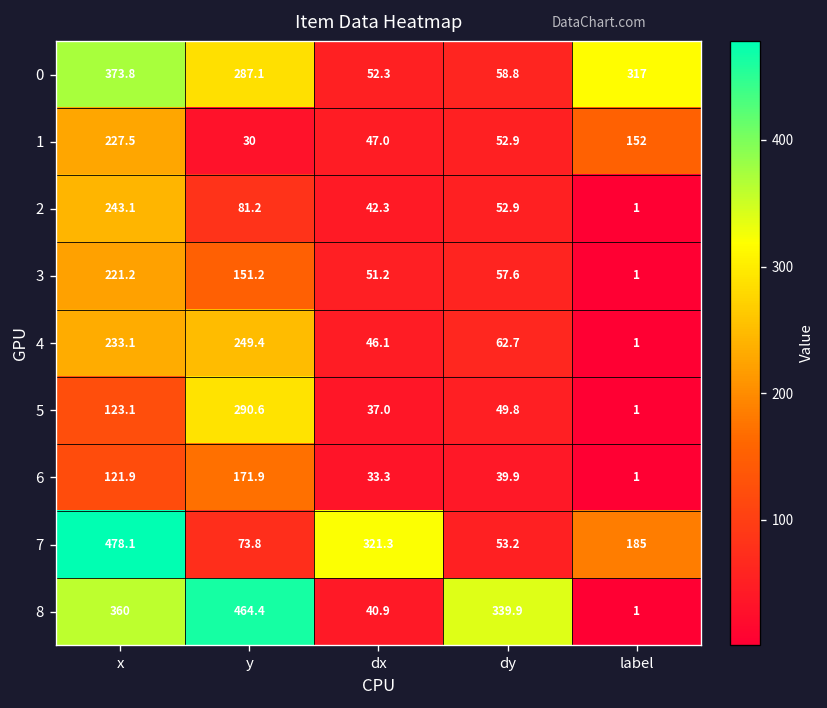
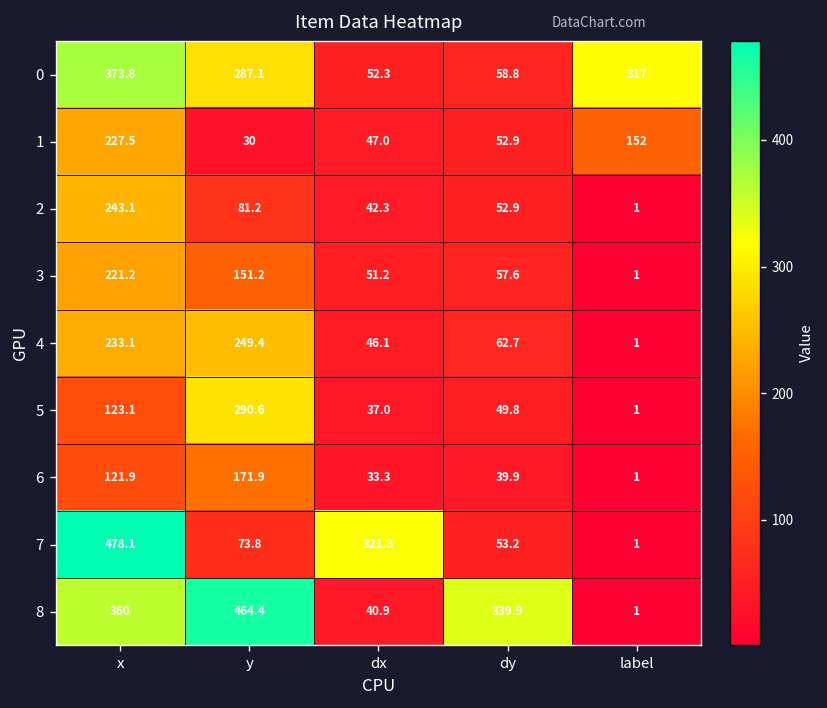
7, label: 185 -> 1
